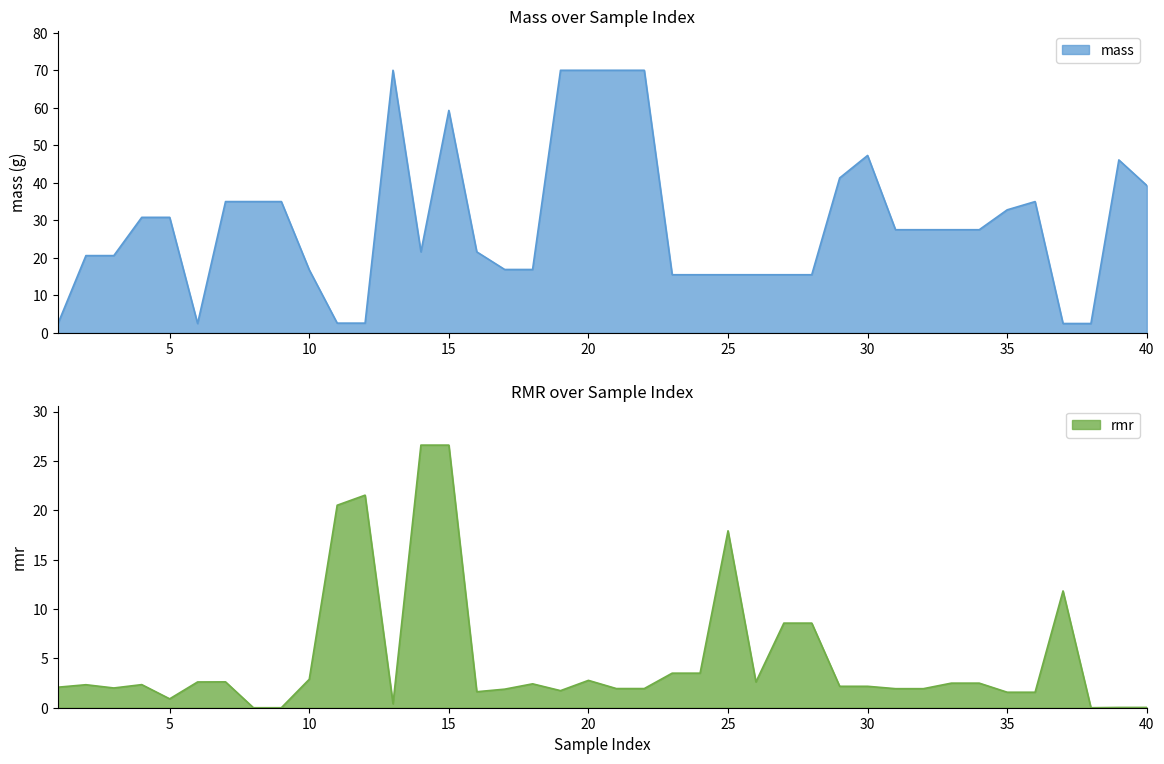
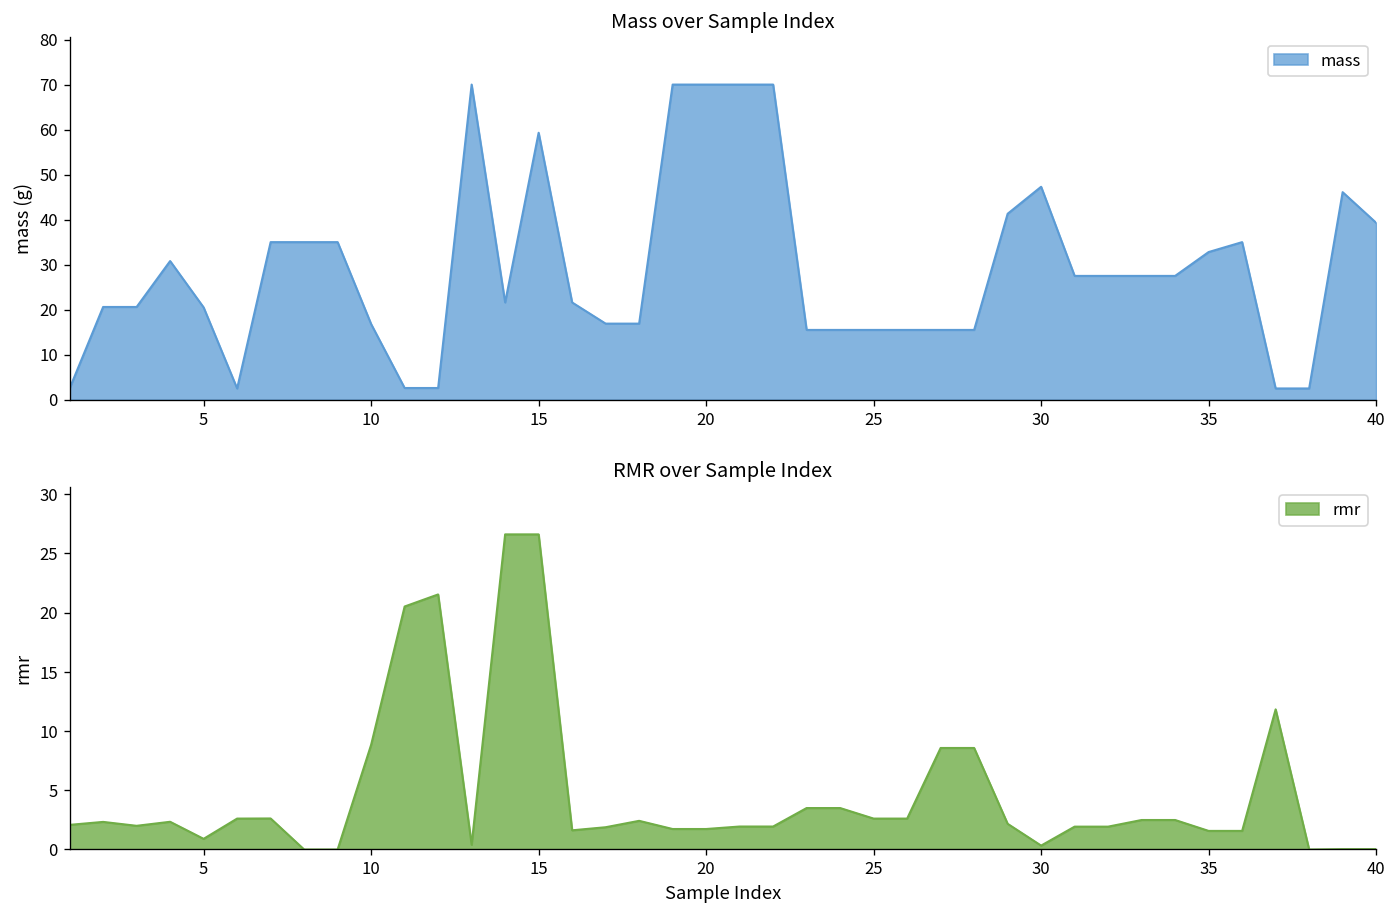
Mass over Sample Index, 5: 31 -> 21
RMR over Sample Index, 10: 3 -> 9
RMR over Sample Index, 20: 3 -> 2
RMR over Sample Index, 25: 18 -> 3
RMR over Sample Index, 30: 2 -> 0
